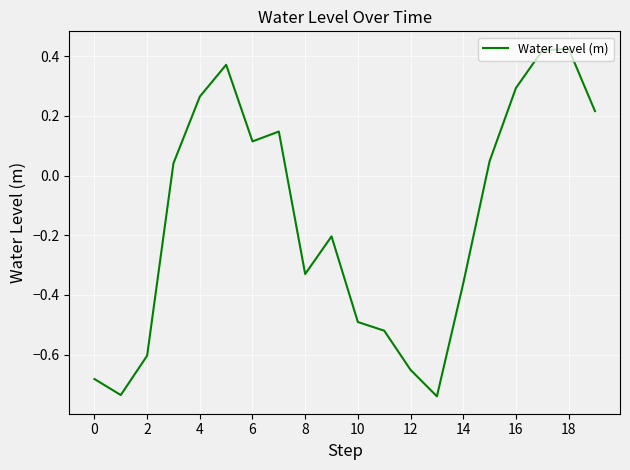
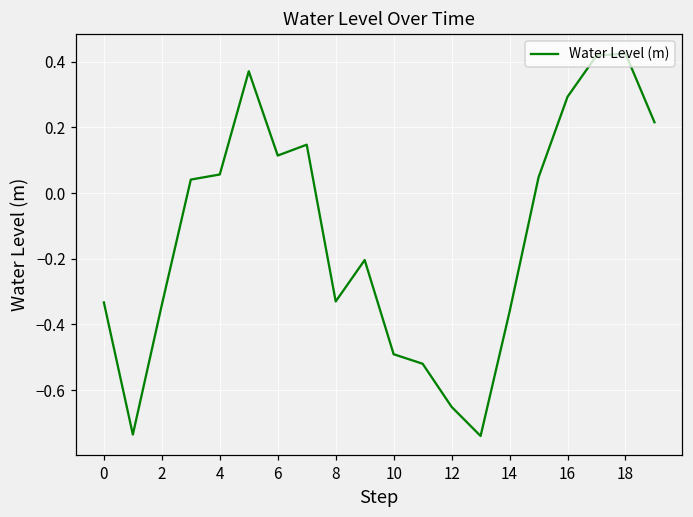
0: -0.68 -> -0.33
2: -0.60 -> -0.34
4: 0.26 -> 0.06
